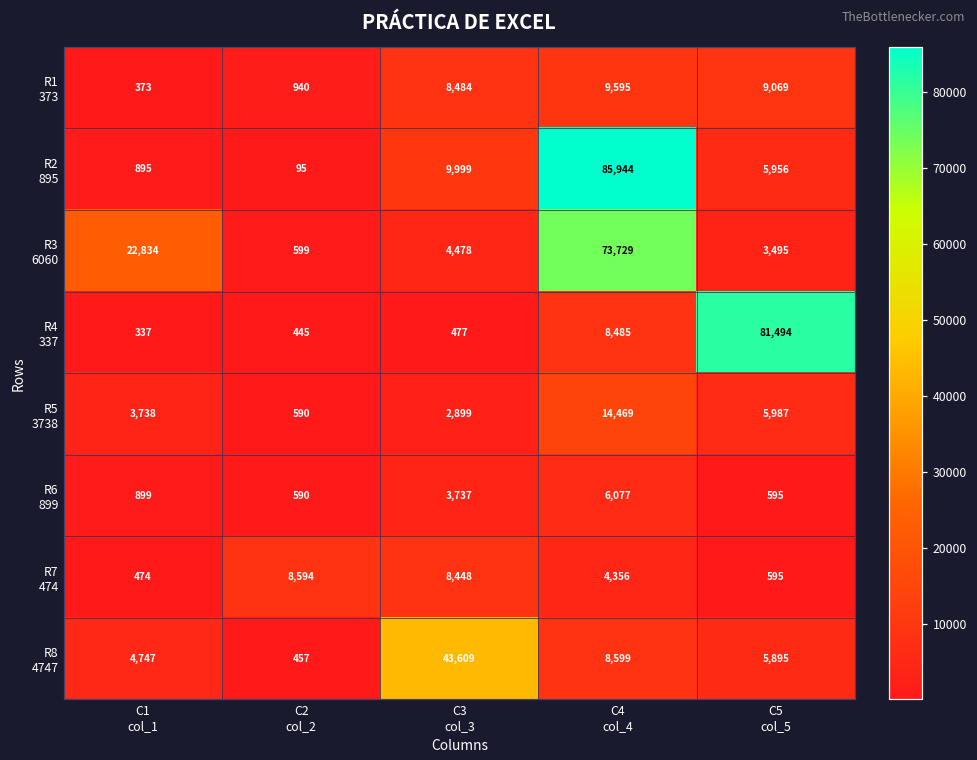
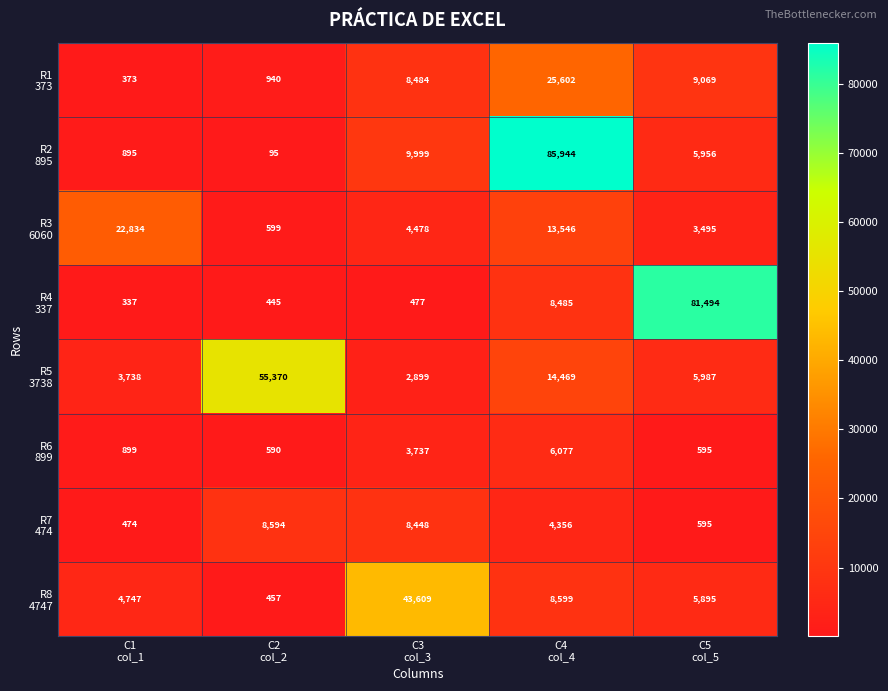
R1 373, C4 col_4: 9,595 -> 25,602
R3 6060, C4 col_4: 73,729 -> 13,546
R5 3738, C2 col_2: 590 -> 55,370
